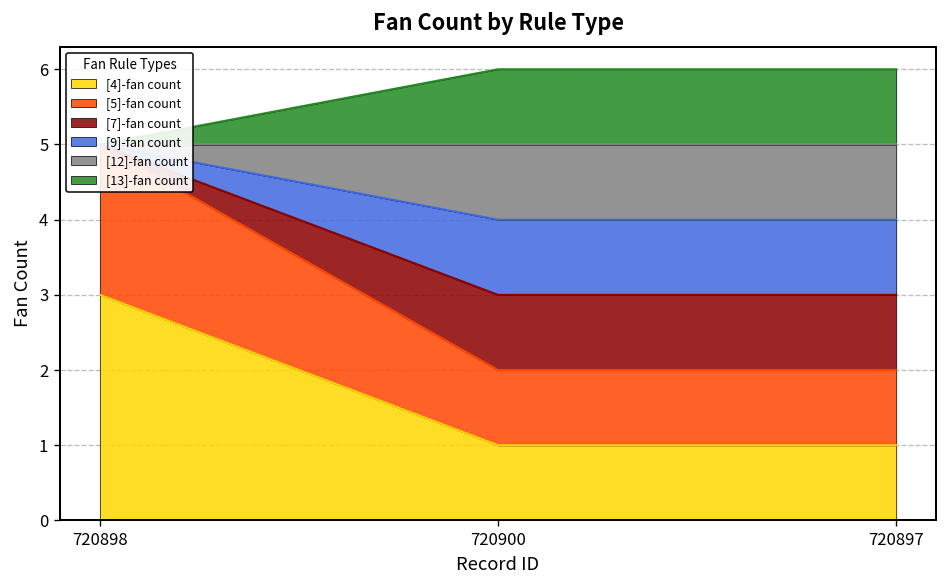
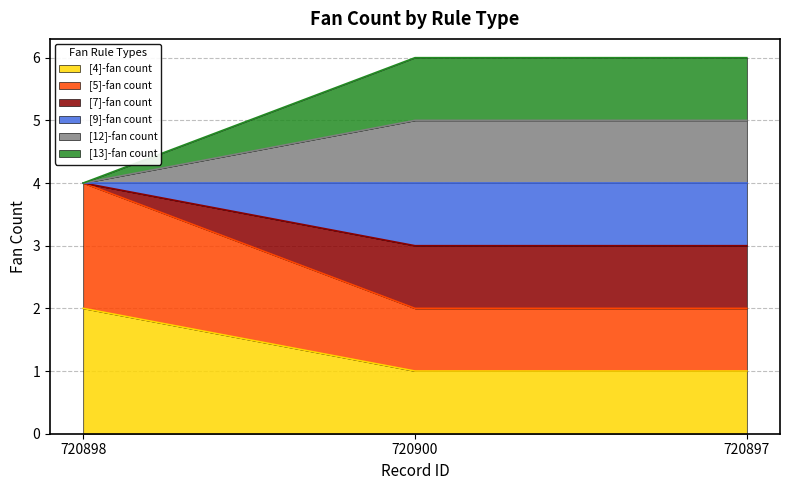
[4]-fan count, 720898: 3 -> 2
